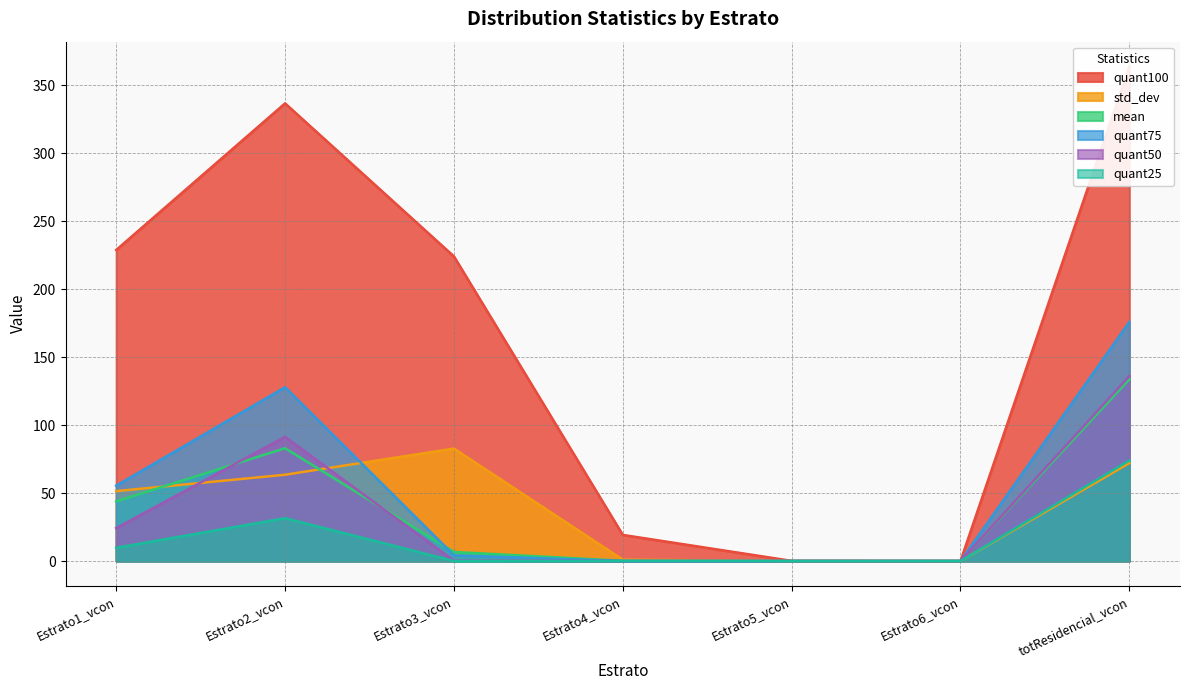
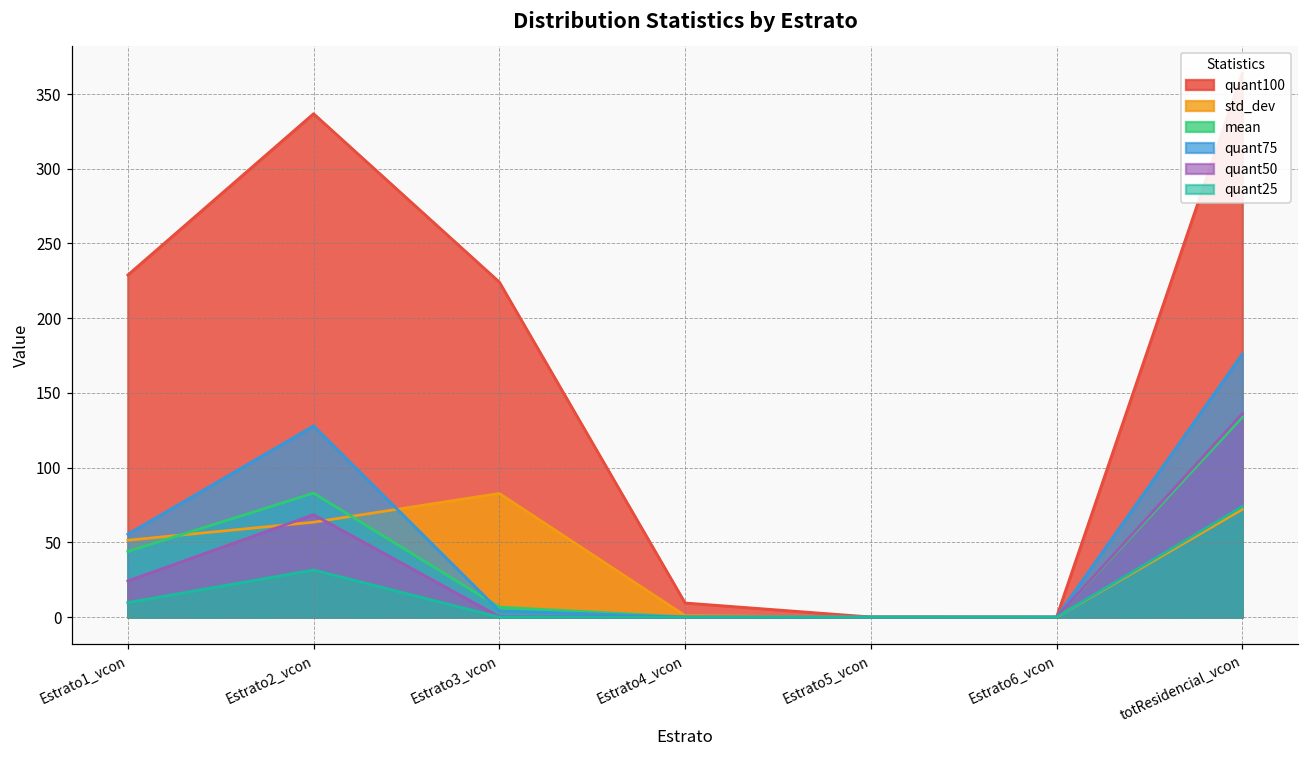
quant50, Estrato2_vcon: 91 -> 69
quant100, Estrato4_vcon: 19 -> 9
